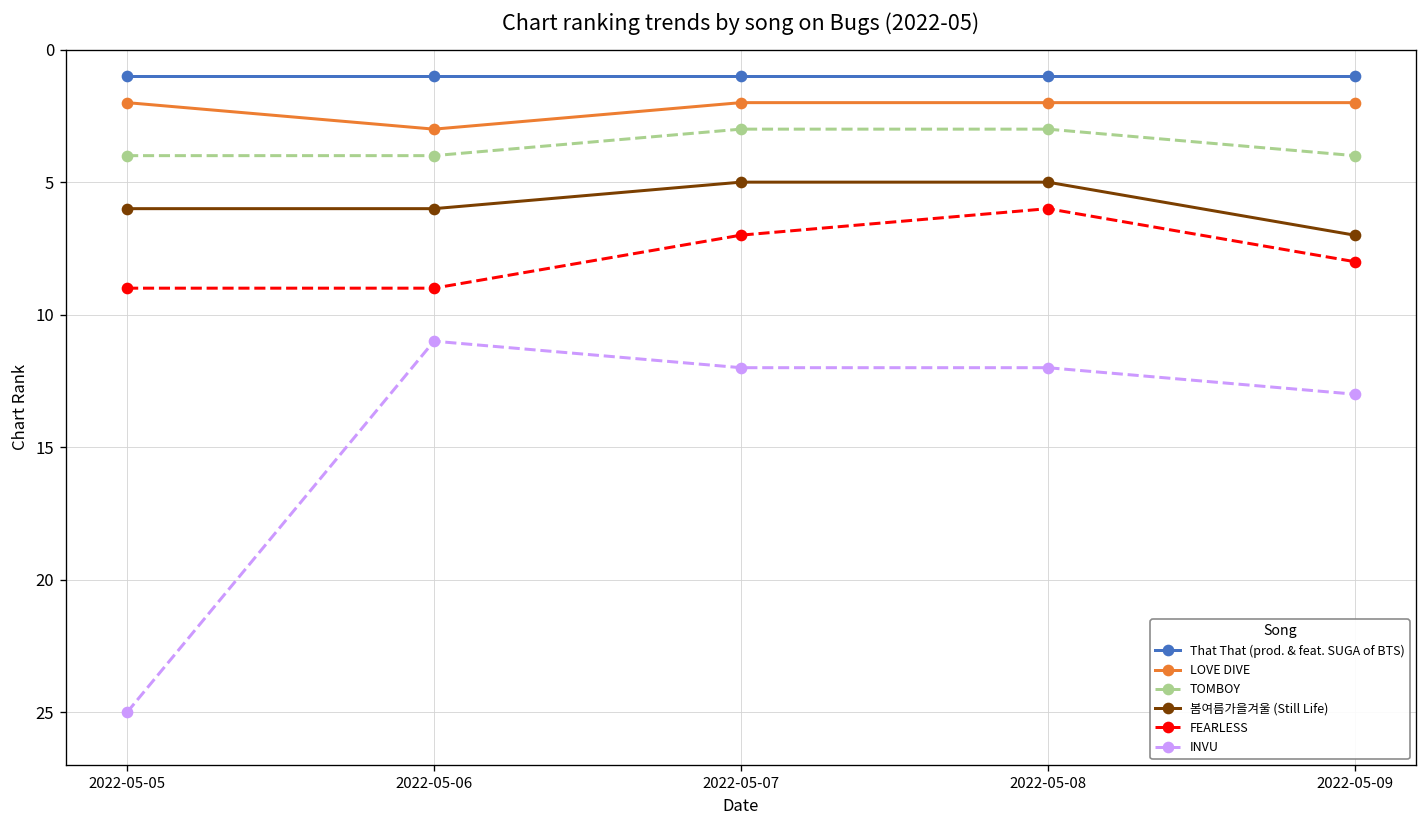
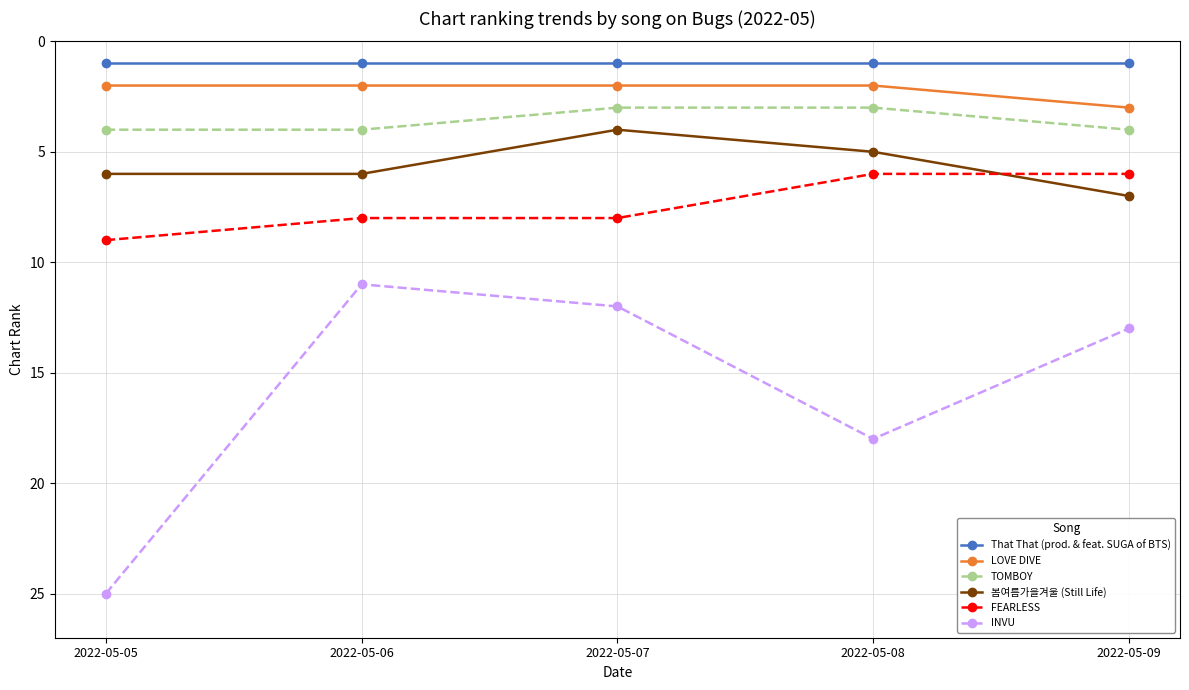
LOVE DIVE, 2022-05-06: 3 -> 2
FEARLESS, 2022-05-06: 9 -> 8
봄여름가을겨울 (Still Life), 2022-05-07: 5 -> 4
FEARLESS, 2022-05-07: 7 -> 8
INVU, 2022-05-08: 12 -> 18
LOVE DIVE, 2022-05-09: 2 -> 3
FEARLESS, 2022-05-09: 8 -> 6
